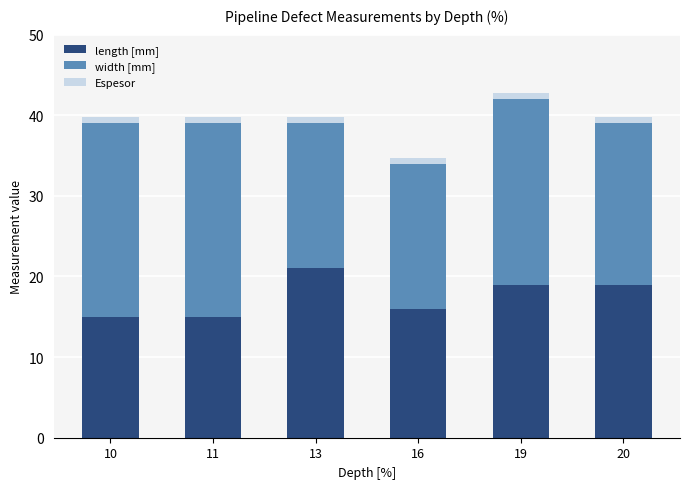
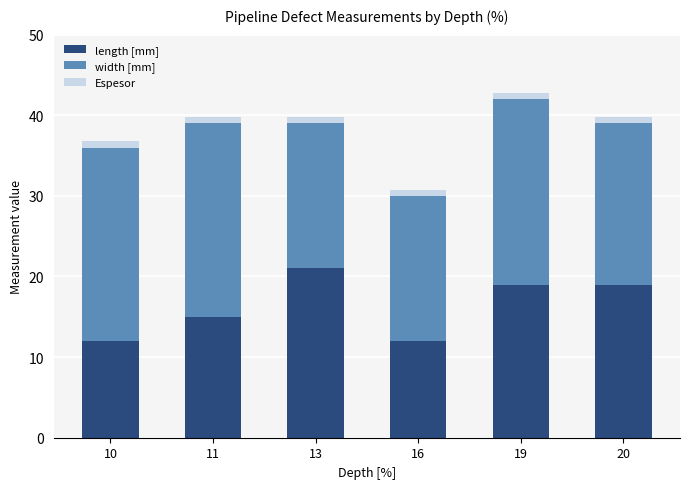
length [mm], 10: 15 -> 12
length [mm], 16: 16 -> 12
